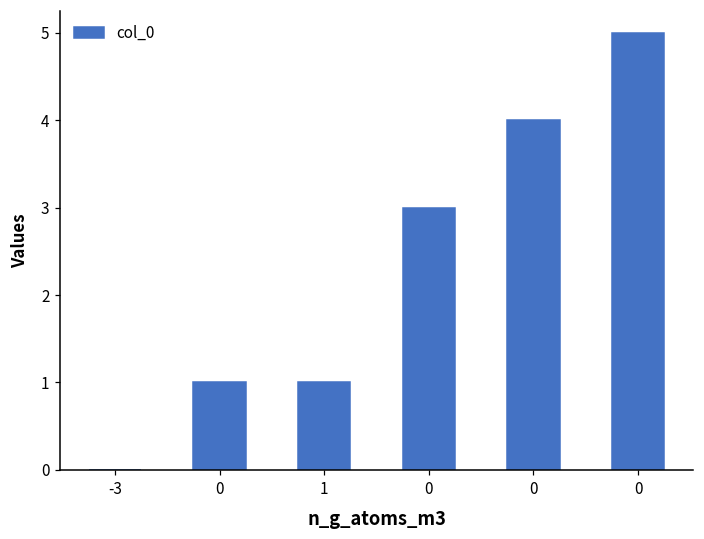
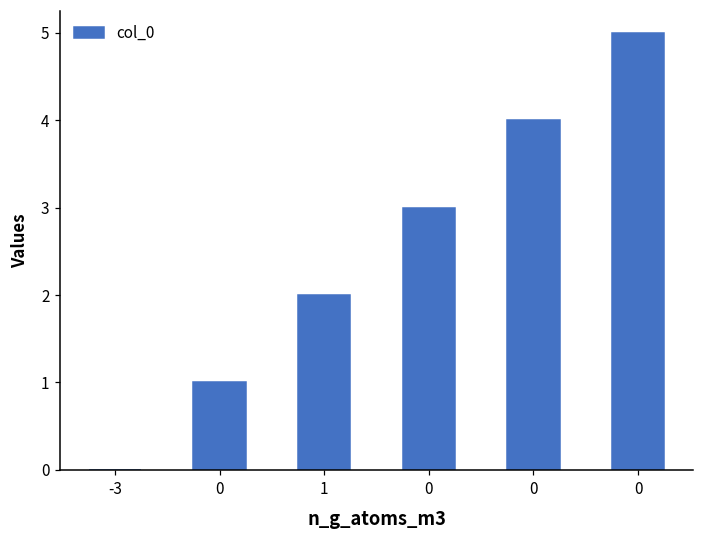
1: 1 -> 2
